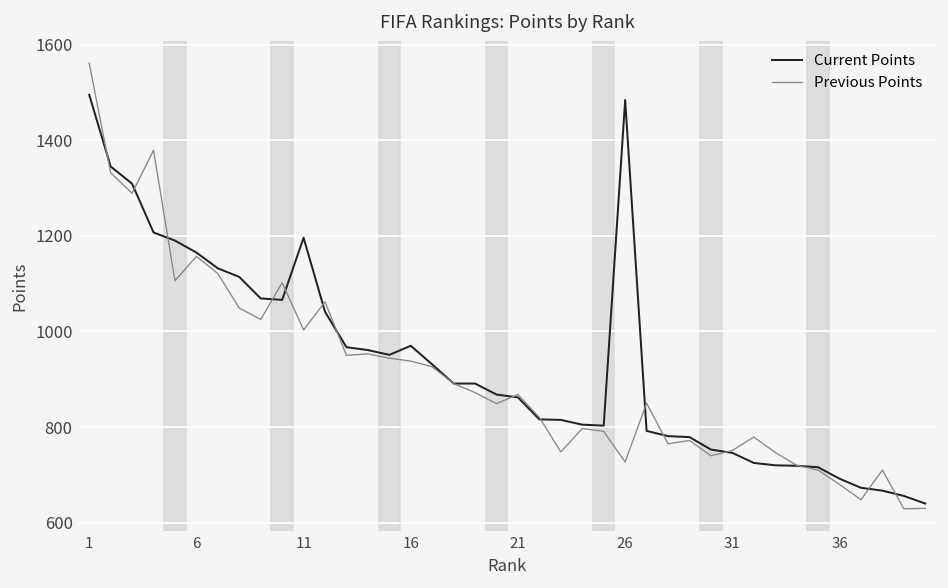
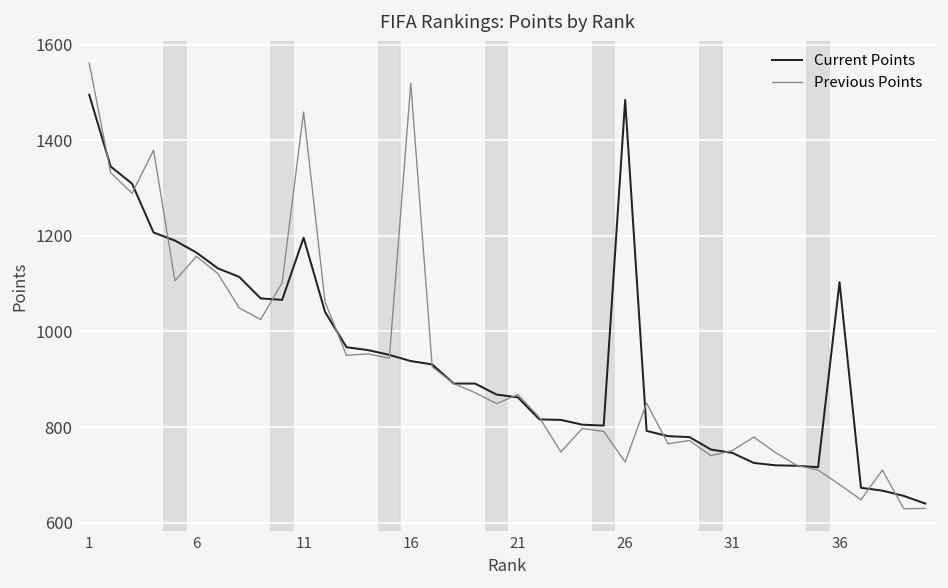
Previous Points, 11: 1000 -> 1460
Current Points, 16: 970 -> 940
Previous Points, 16: 940 -> 1520
Current Points, 36: 690 -> 1100
